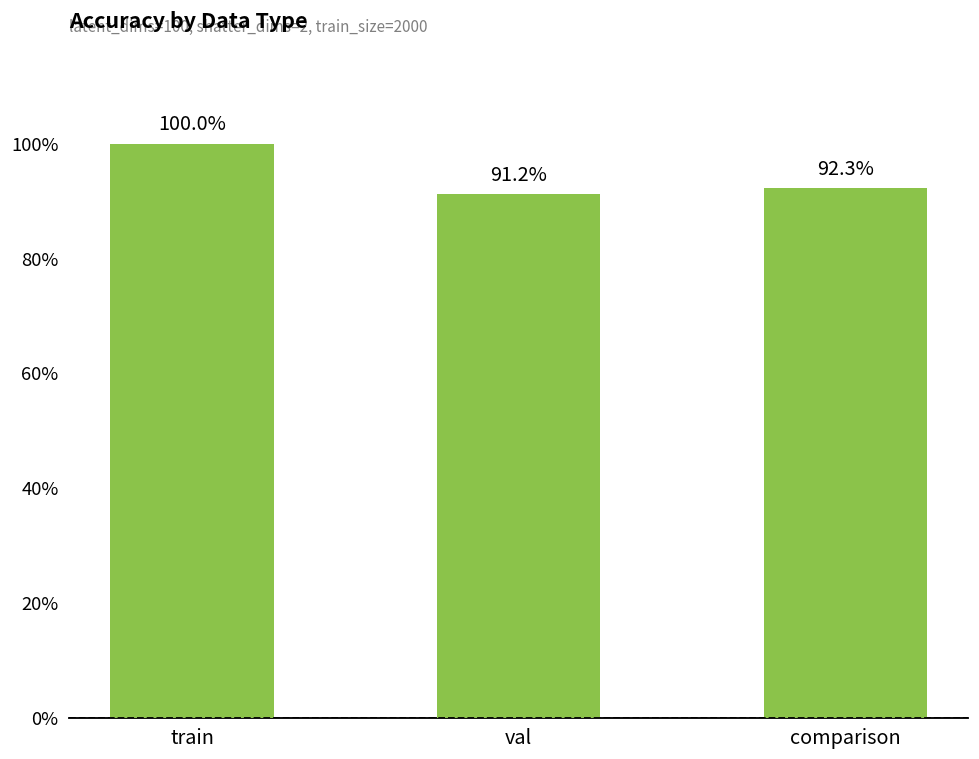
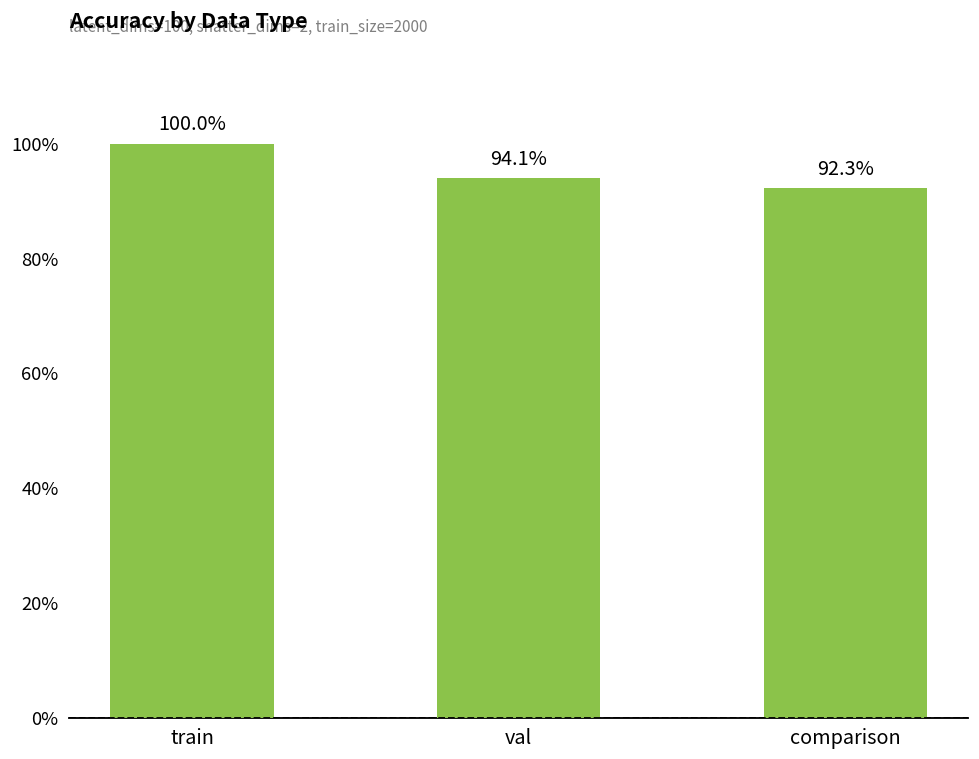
val: 91.2% -> 94.1%
